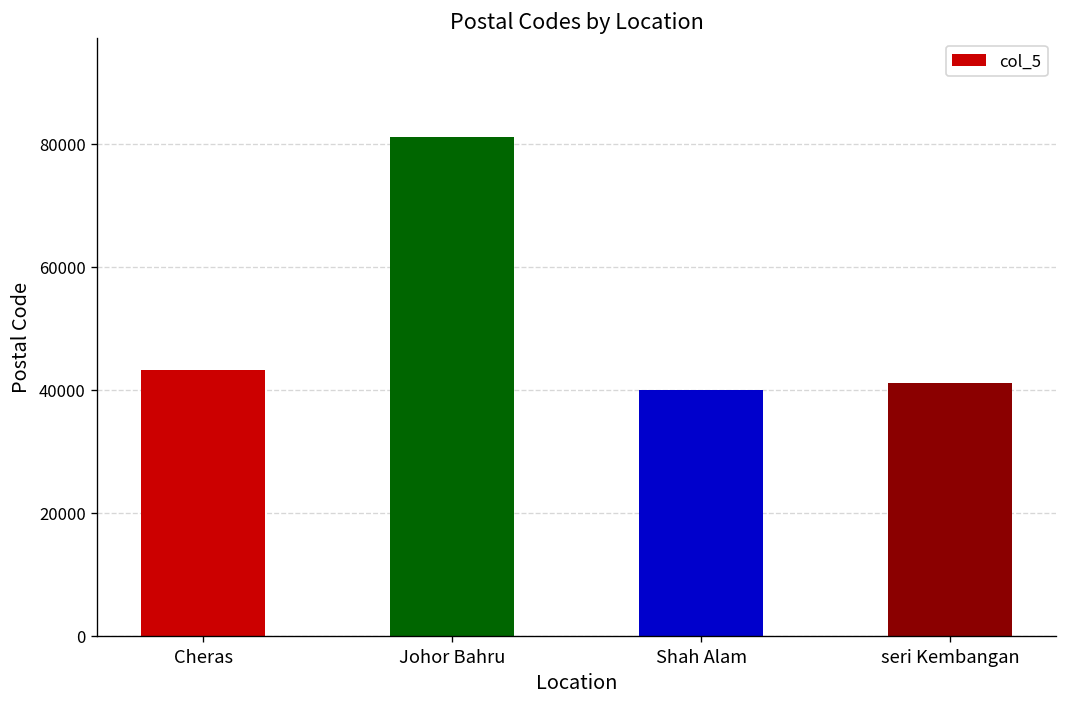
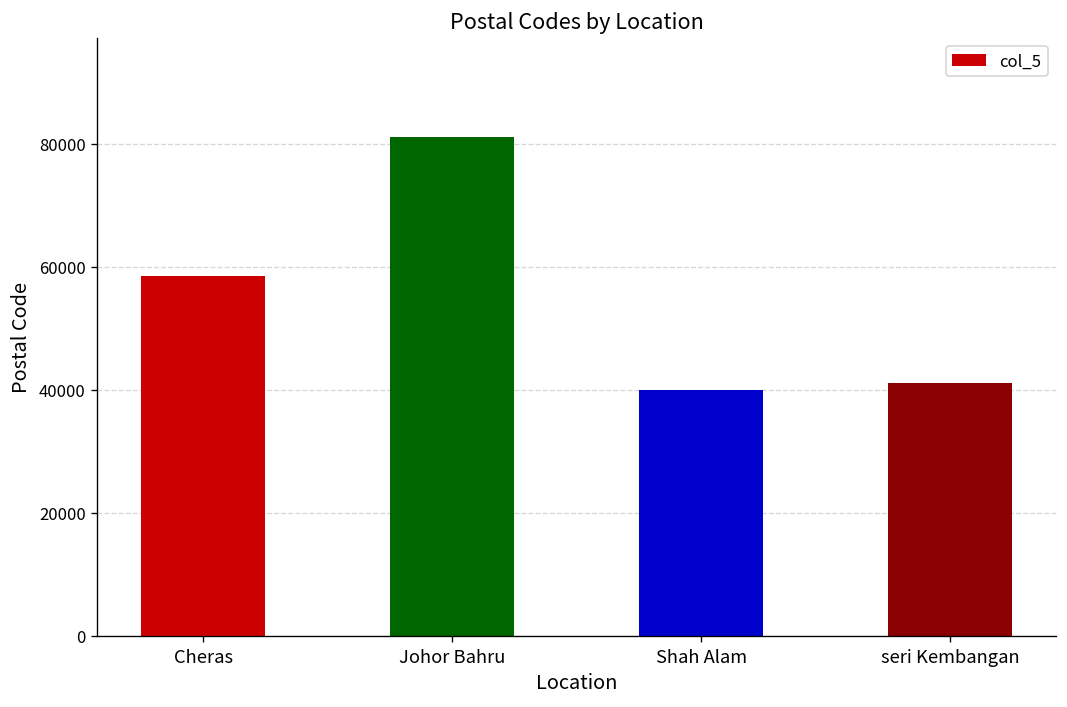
Cheras: 43000 -> 59000
